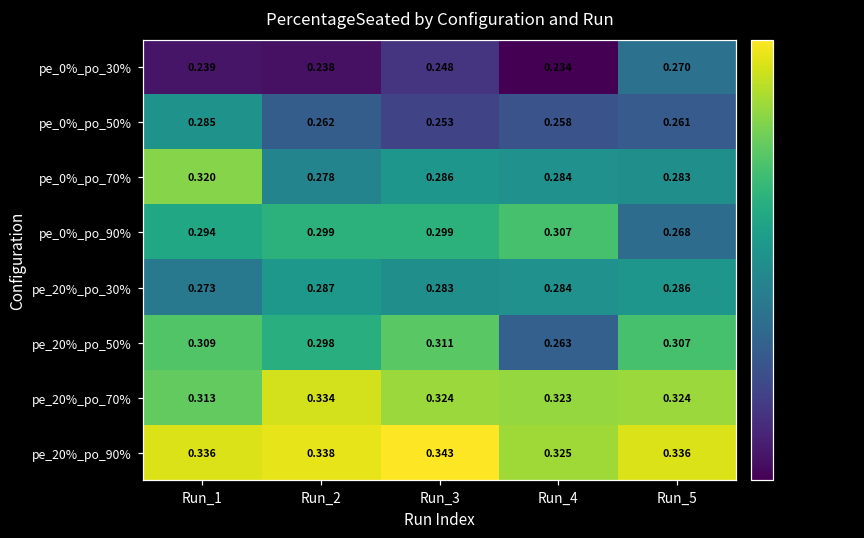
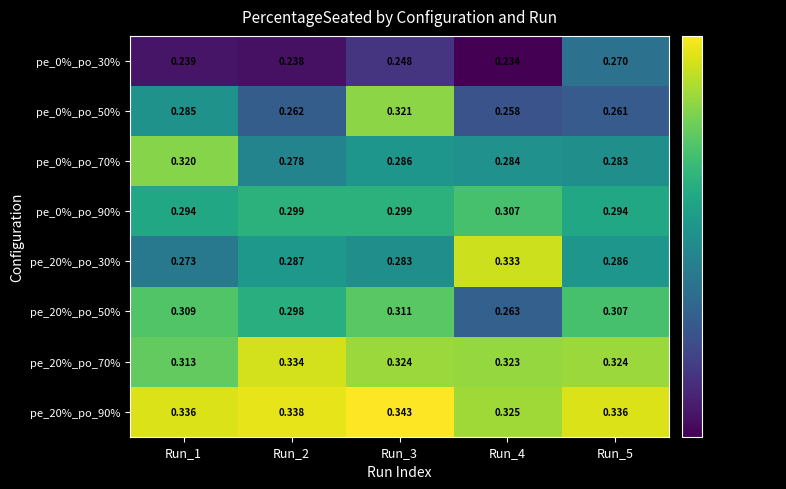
pe_0%_po_50%, Run_3: 0.253 -> 0.321
pe_0%_po_90%, Run_5: 0.268 -> 0.294
pe_20%_po_30%, Run_4: 0.284 -> 0.333
